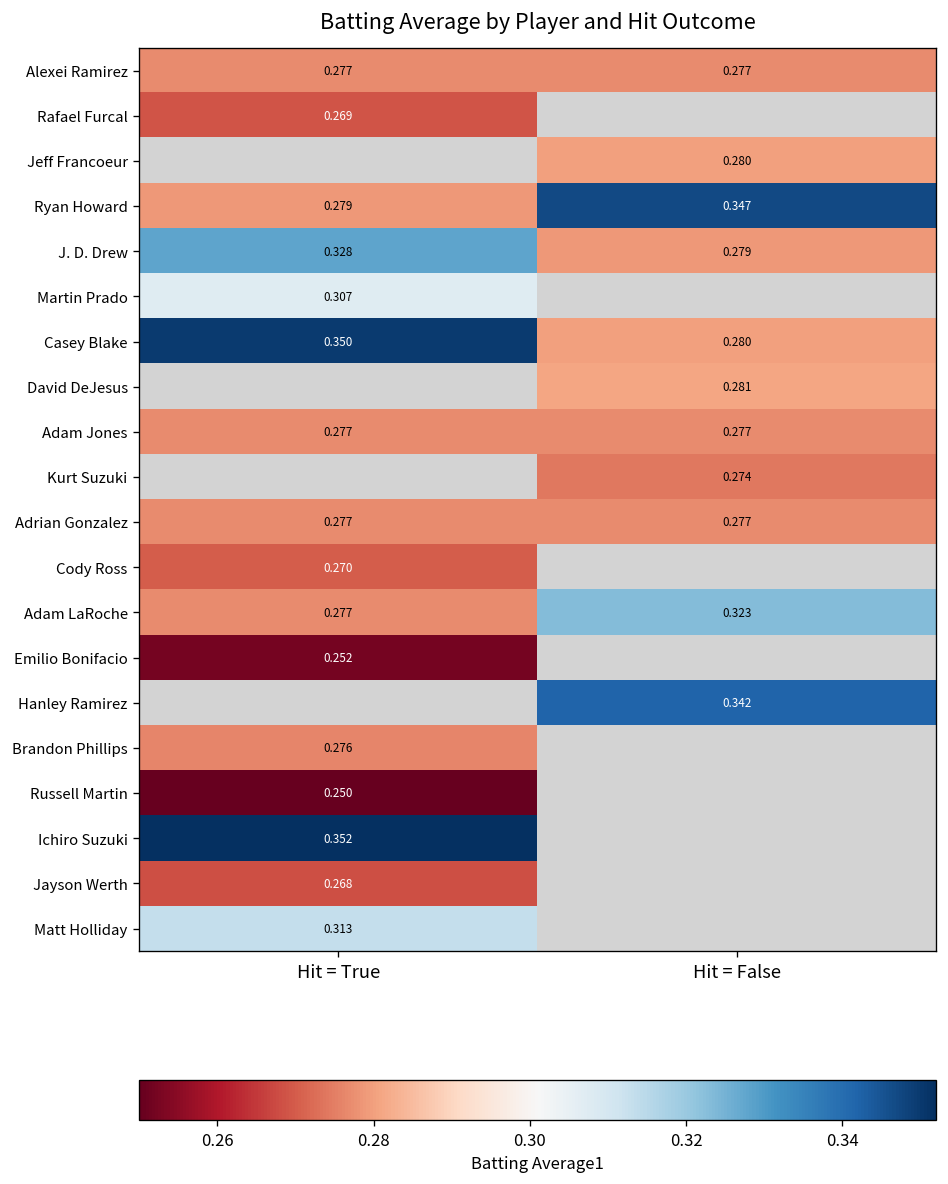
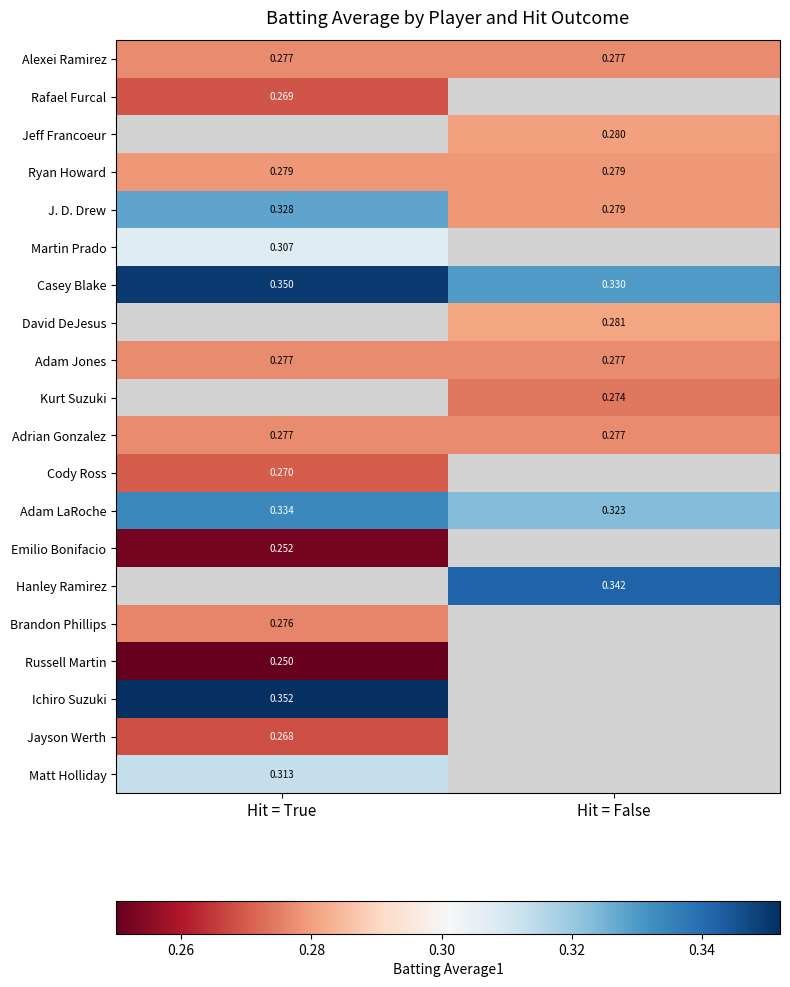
Ryan Howard, Hit = False: 0.347 -> 0.279
Casey Blake, Hit = False: 0.280 -> 0.330
Adam LaRoche, Hit = True: 0.277 -> 0.334
